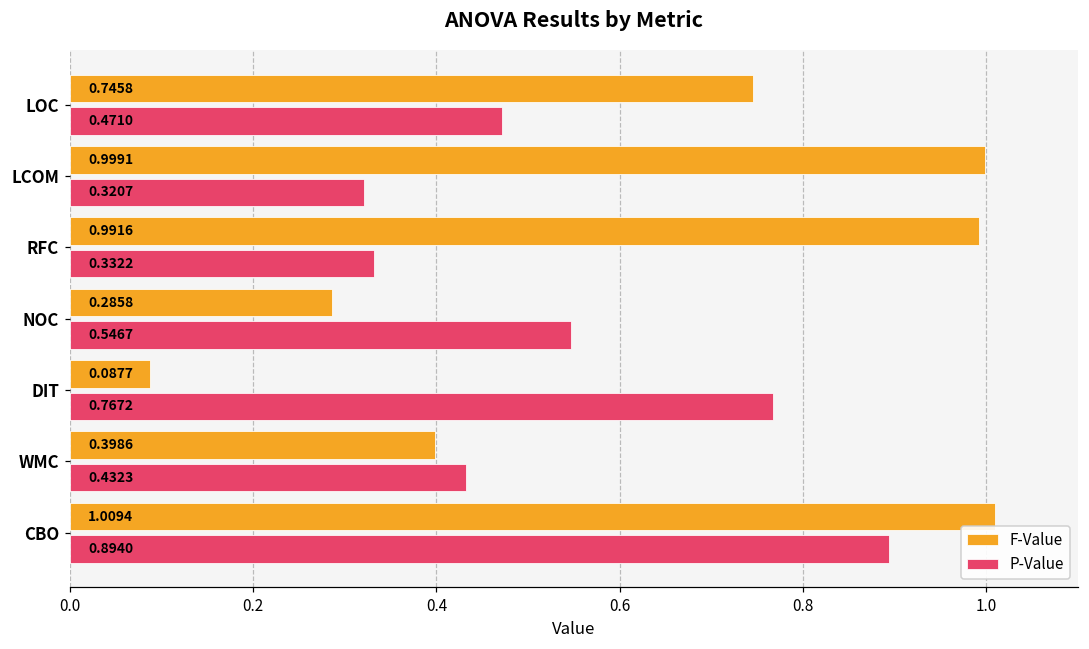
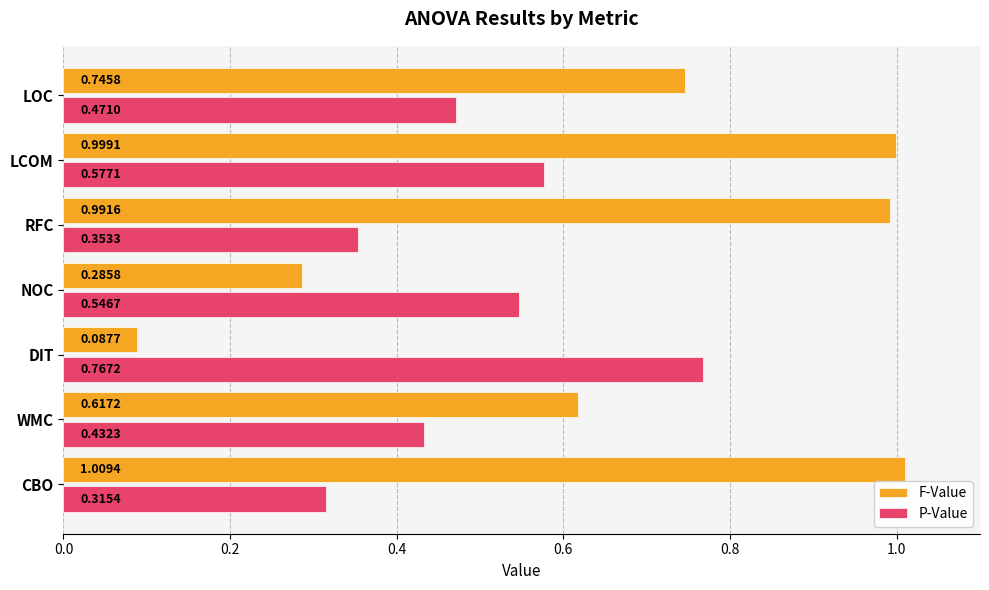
P-Value, LCOM: 0.3207 -> 0.5771
P-Value, RFC: 0.3322 -> 0.3533
F-Value, WMC: 0.3986 -> 0.6172
P-Value, CBO: 0.8940 -> 0.3154
